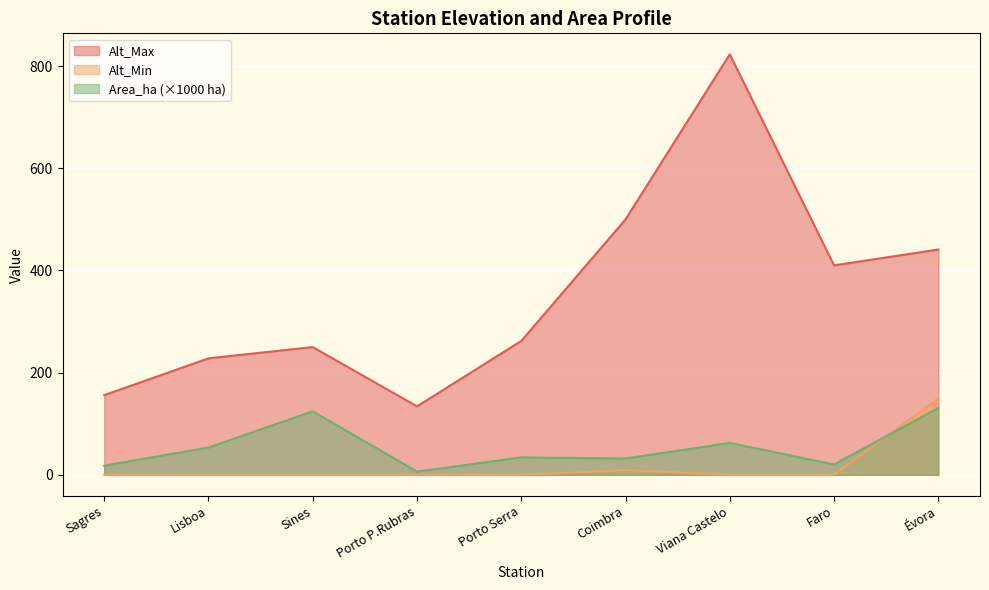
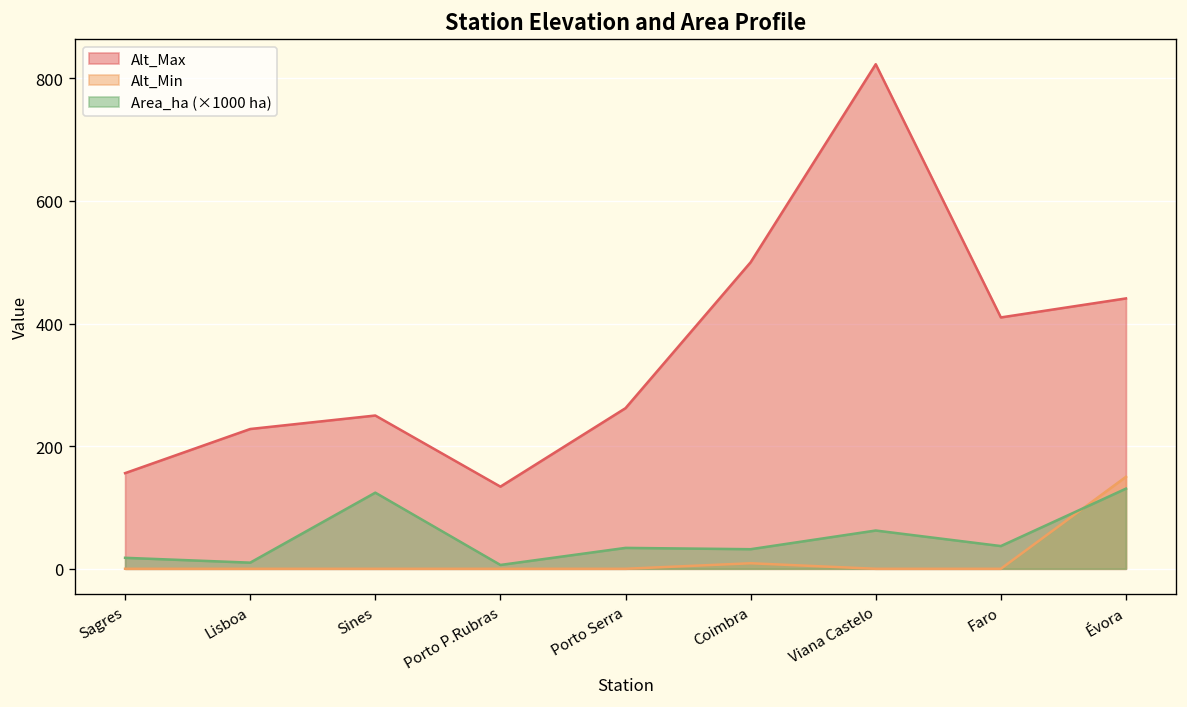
Area_ha (×1000 ha), Lisboa: 50 -> 10
Area_ha (×1000 ha), Faro: 20 -> 40
